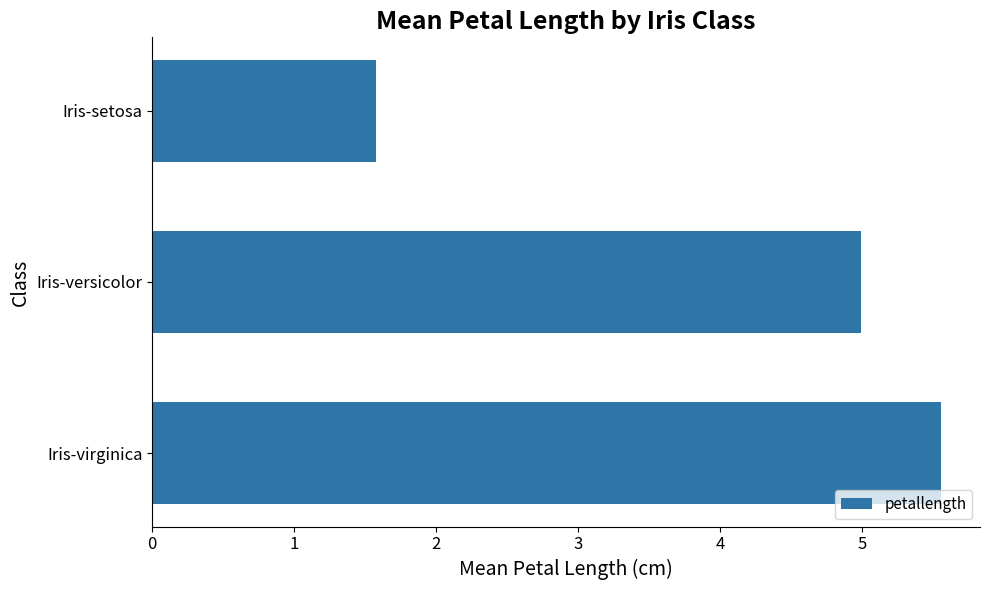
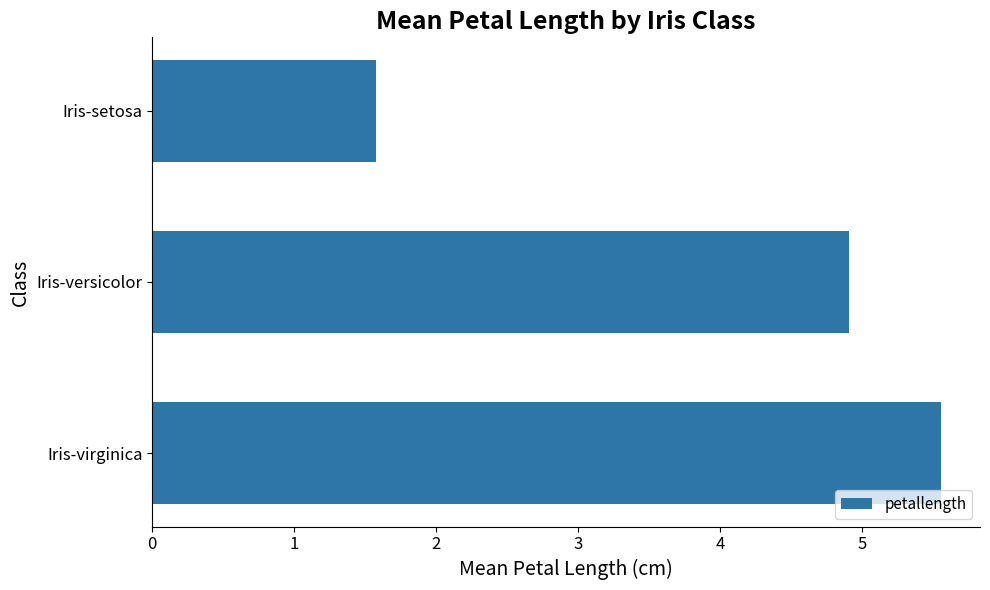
Iris-versicolor: 4.99 -> 4.91
